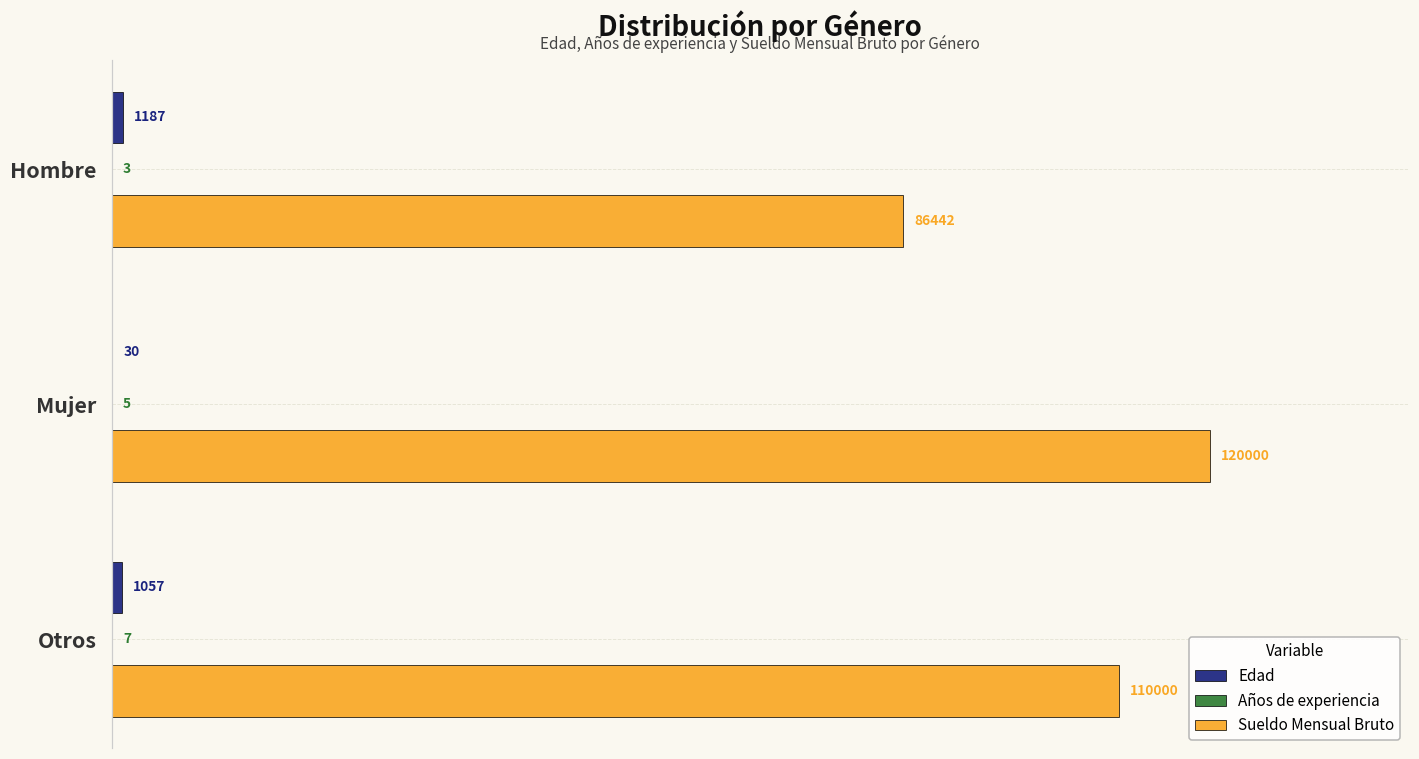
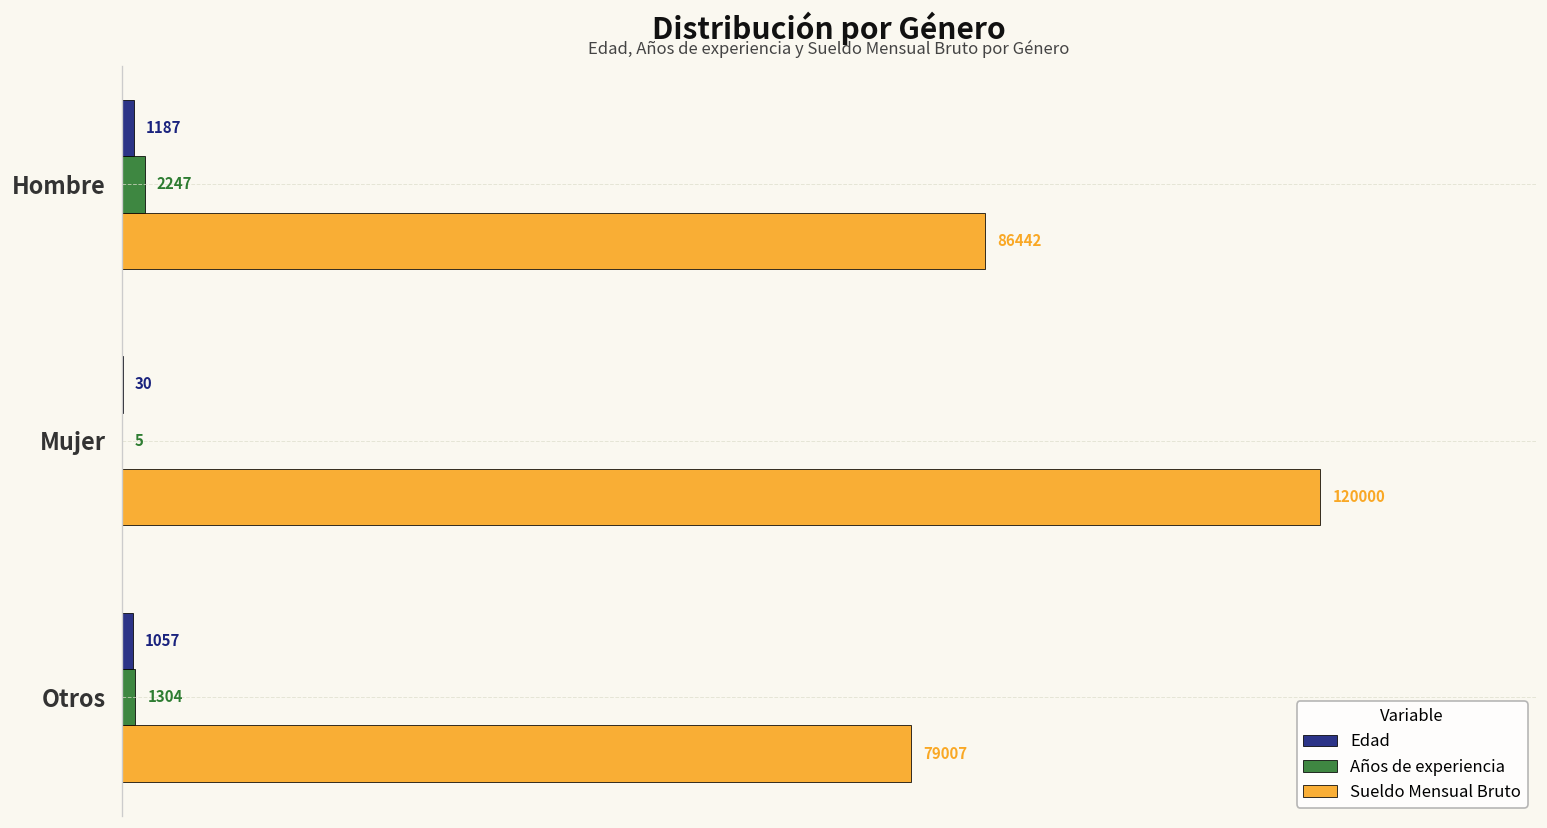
Años de experiencia, Hombre: 3 -> 2247
Años de experiencia, Otros: 7 -> 1304
Sueldo Mensual Bruto, Otros: 110000 -> 79007
